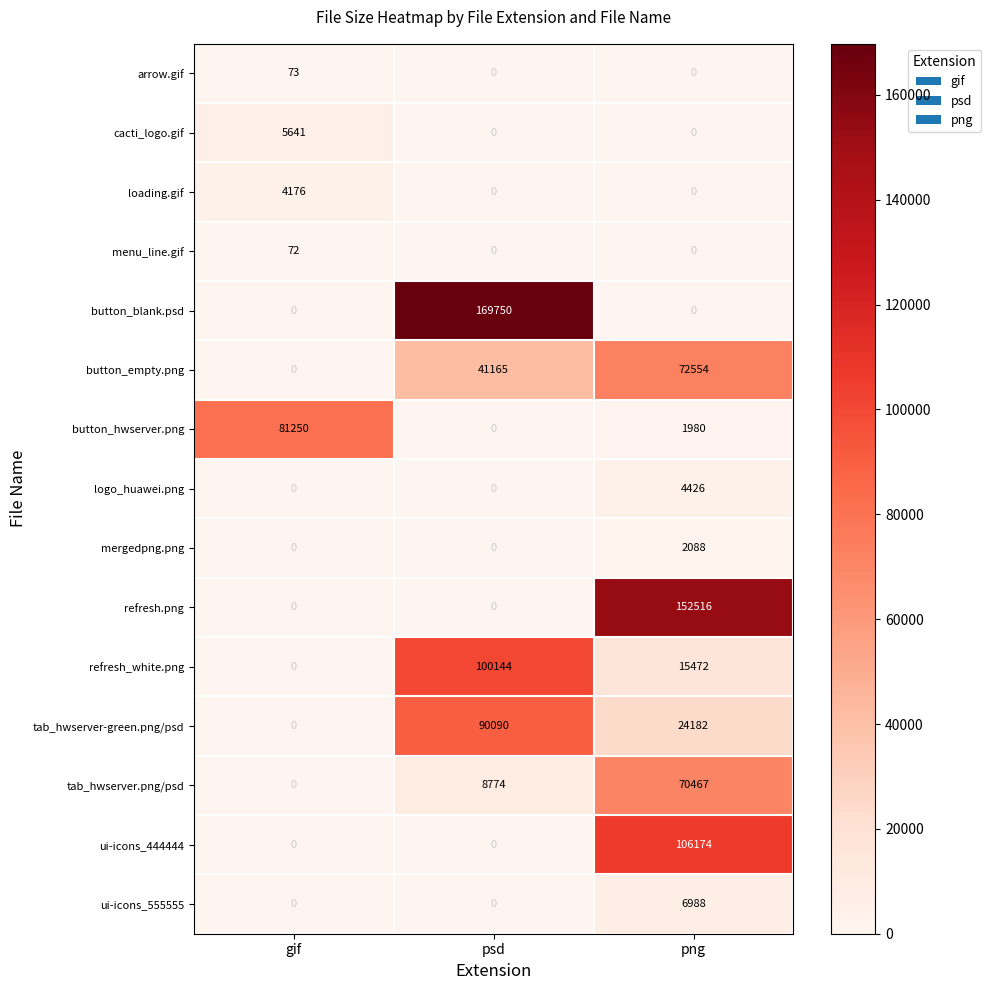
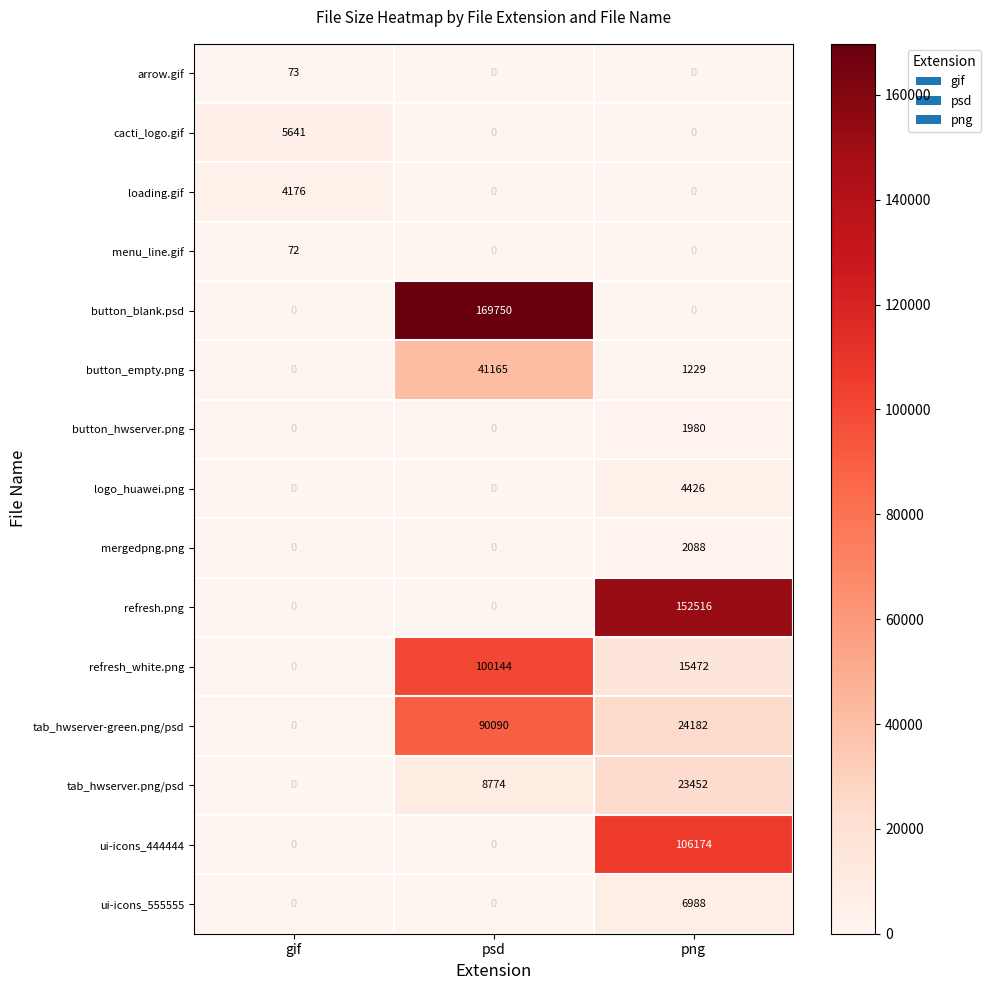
button_empty.png, png: 72554 -> 1229
button_hwserver.png, gif: 81250 -> 0
tab_hwserver.png/psd, png: 70467 -> 23452
